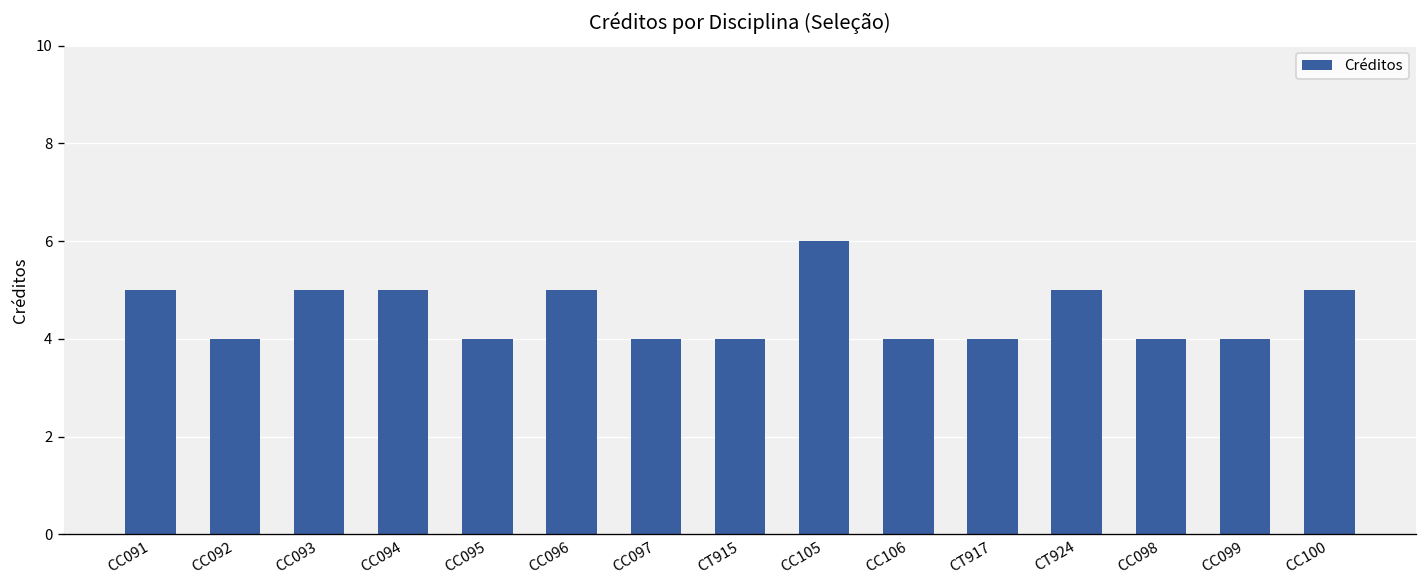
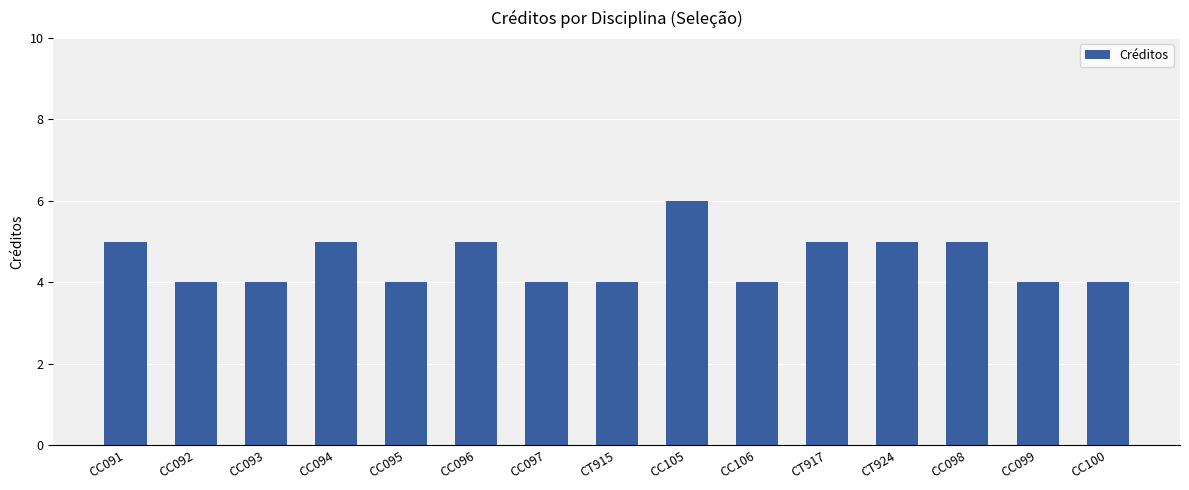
CC093: 5 -> 4
CT917: 4 -> 5
CC098: 4 -> 5
CC100: 5 -> 4
